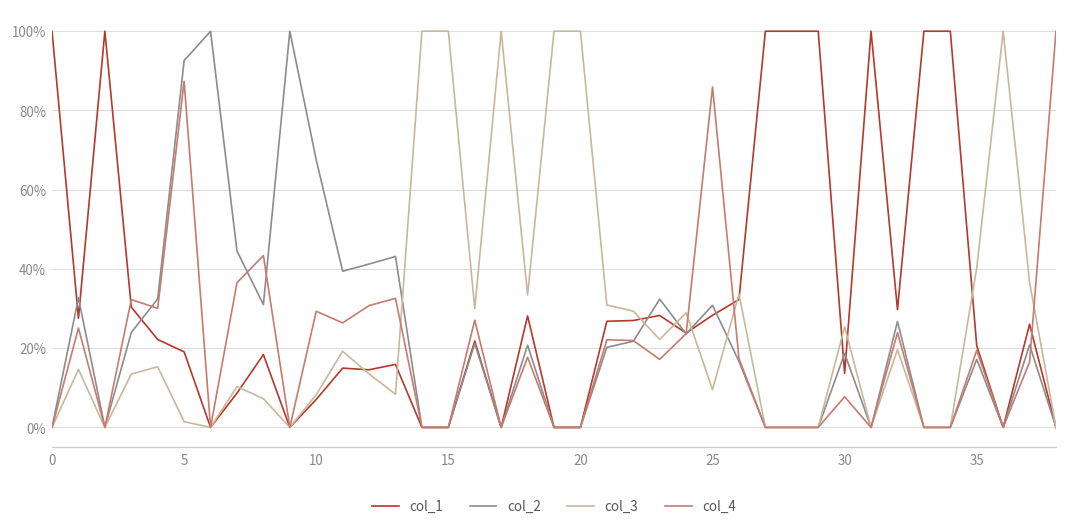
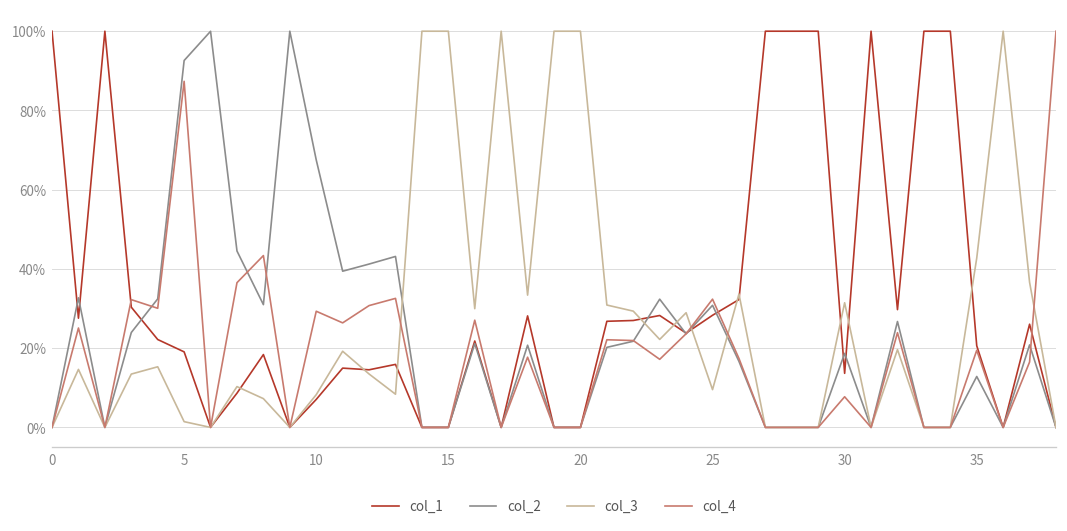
col_4, 25: 86% -> 32%
col_3, 30: 25% -> 31%
col_2, 35: 17% -> 13%
col_3, 35: 40% -> 43%
